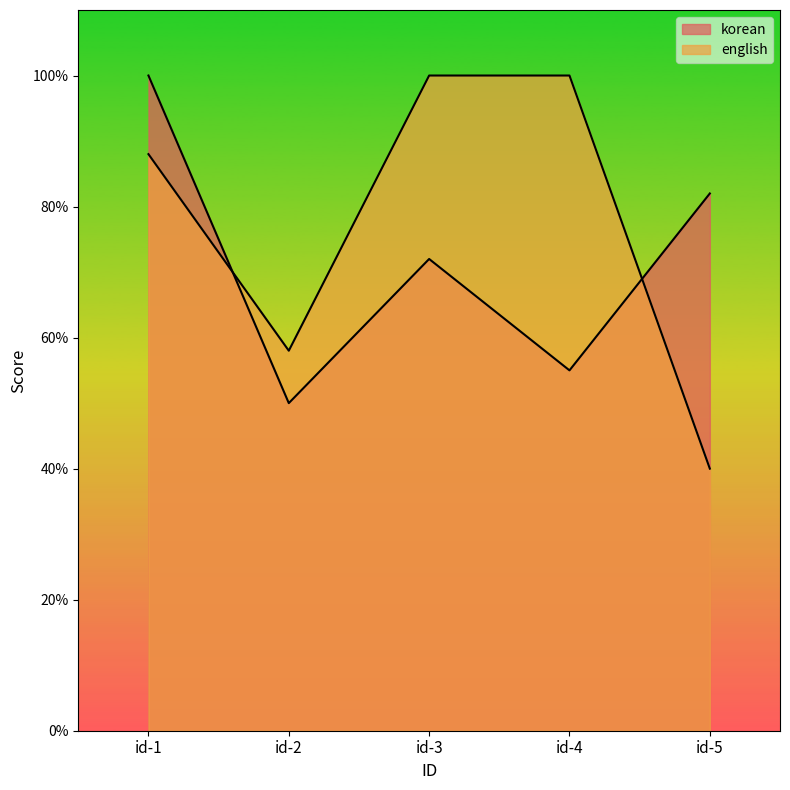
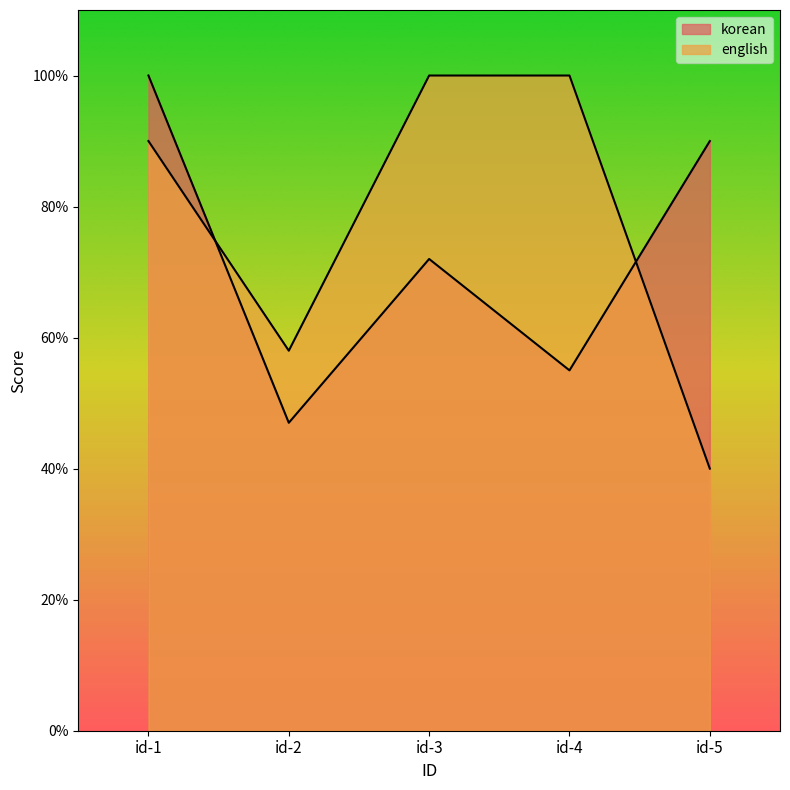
english, id-1: 88% -> 90%
korean, id-2: 50% -> 47%
korean, id-5: 82% -> 90%
